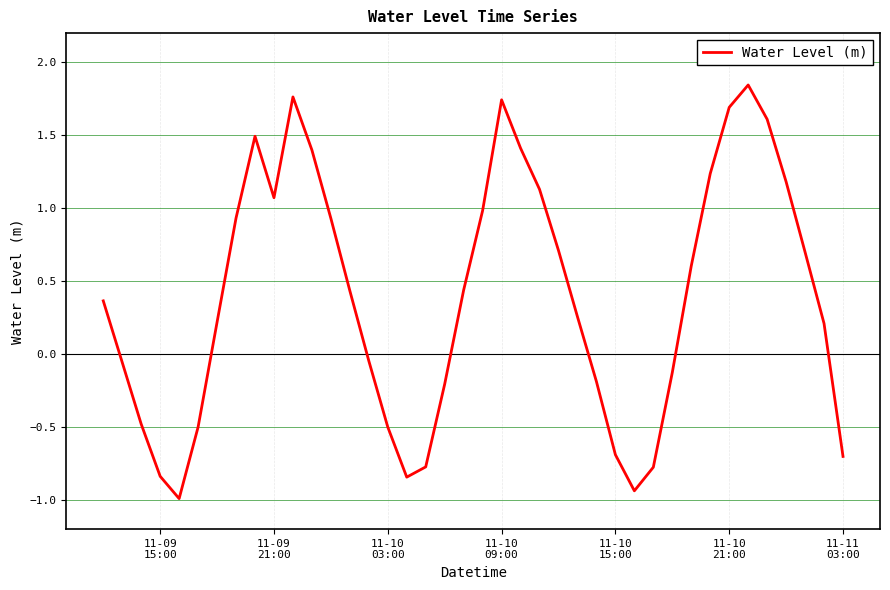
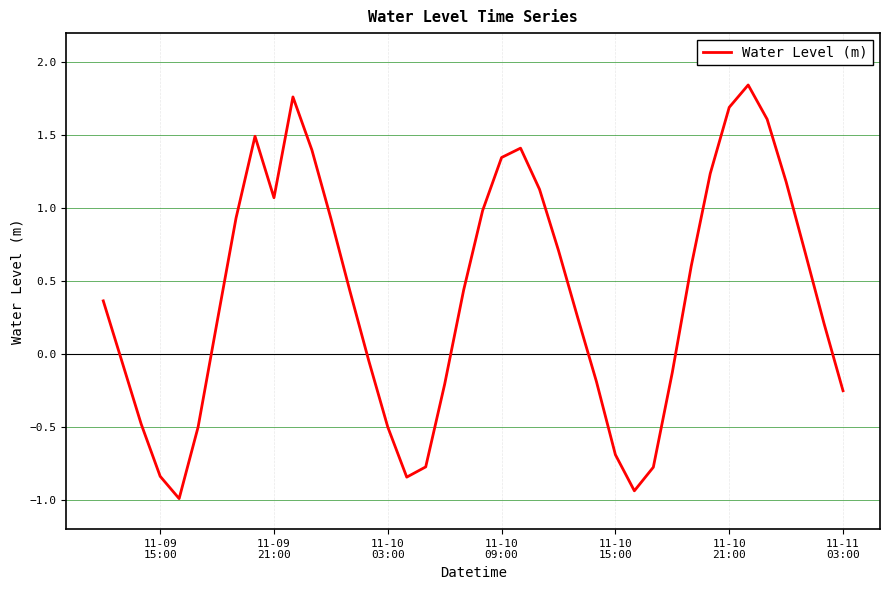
11-10 09:00: 1.74 -> 1.35
11-11 03:00: -0.70 -> -0.25
